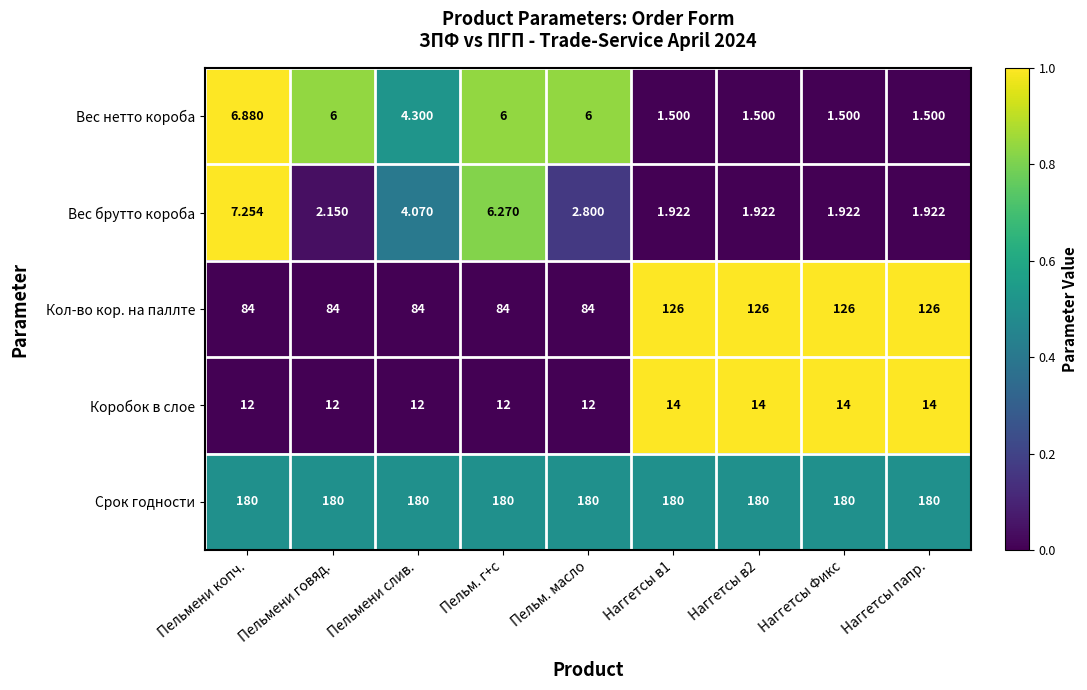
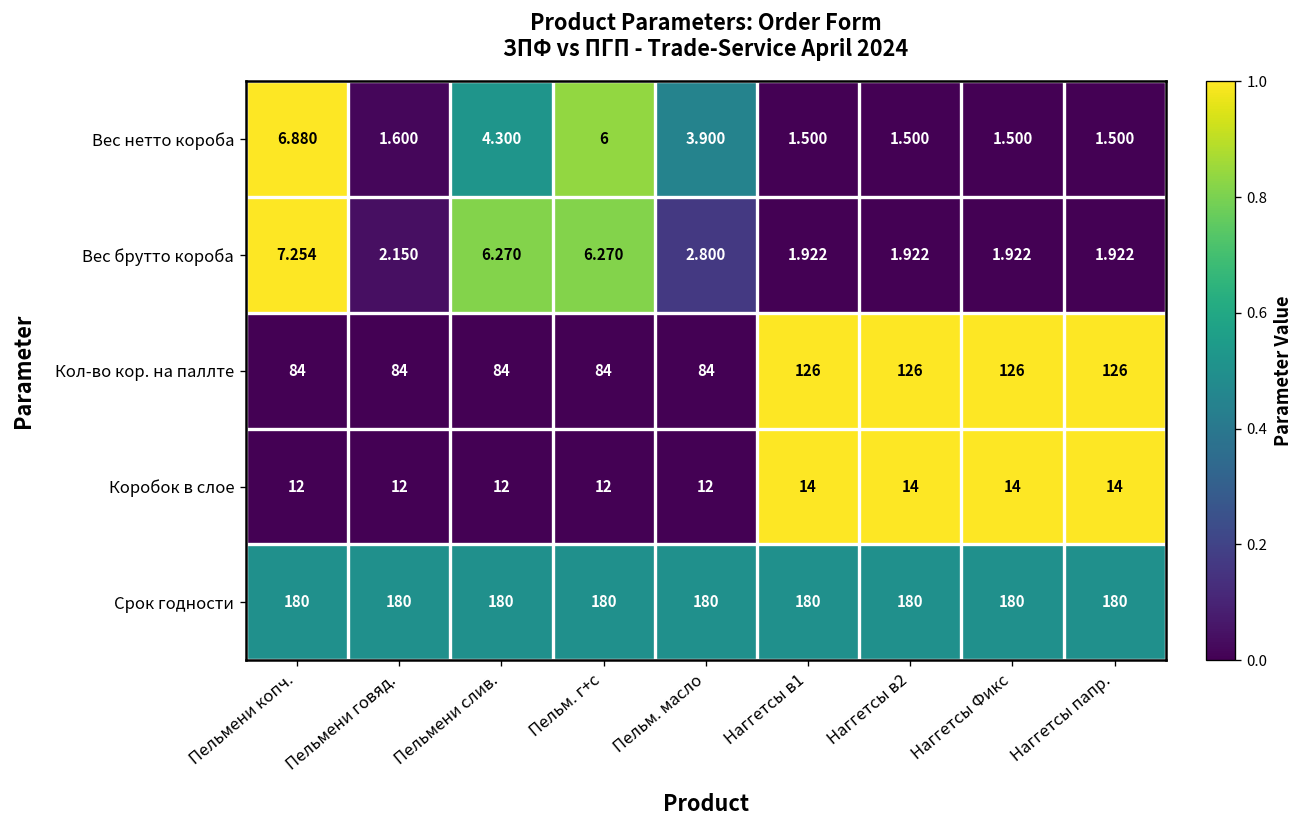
Вес нетто короба, Пельмени говяд.: 6 -> 1.600
Вес нетто короба, Пельм. масло: 6 -> 3.900
Вес брутто короба, Пельмени слив.: 4.070 -> 6.270
